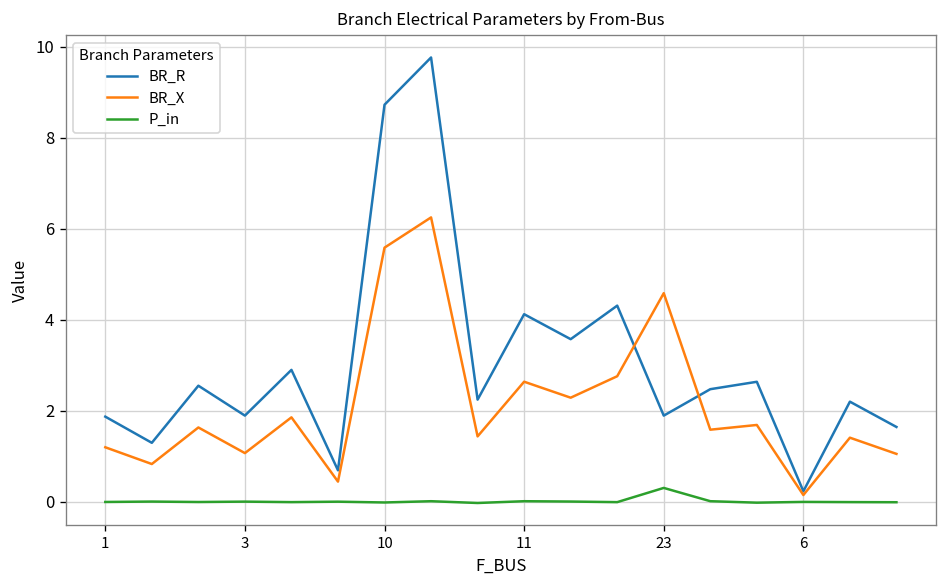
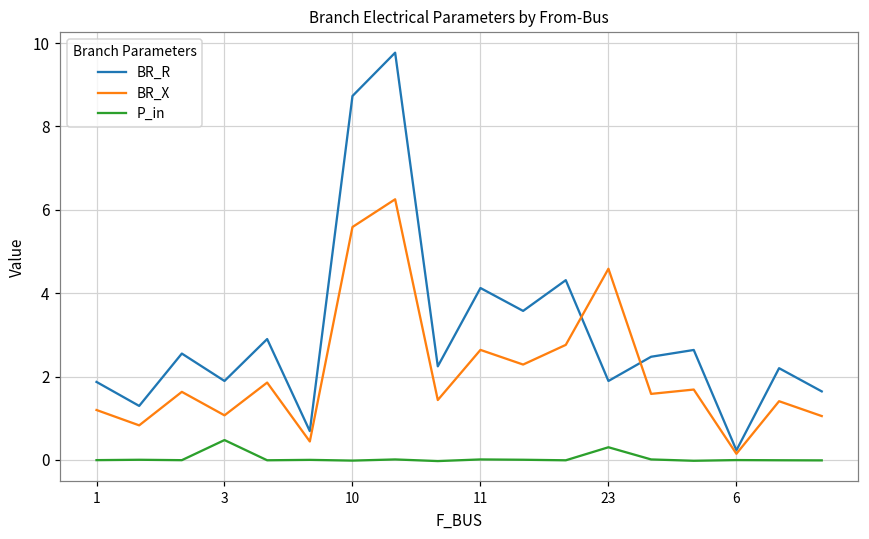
P_in, 3: 0.0 -> 0.5
